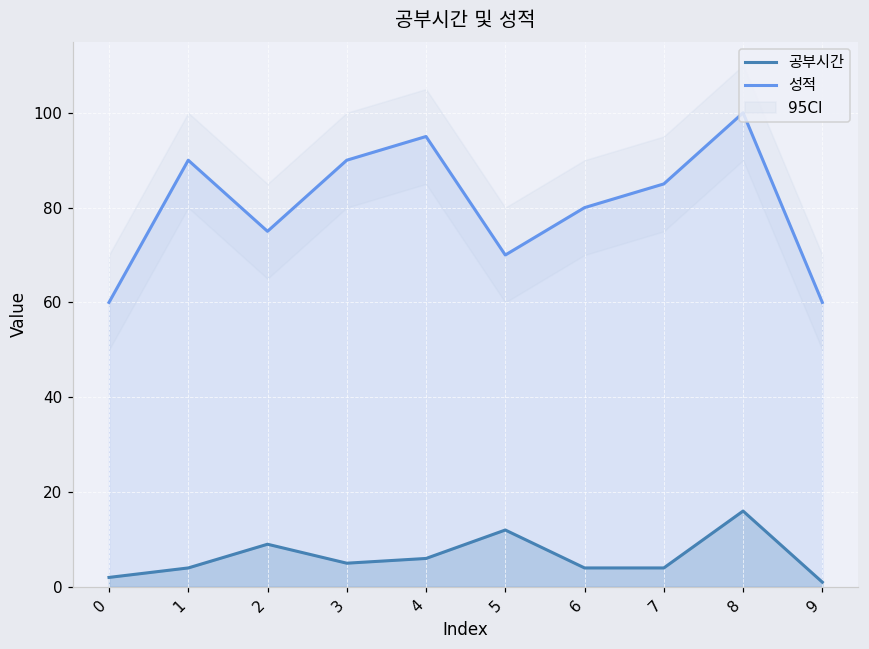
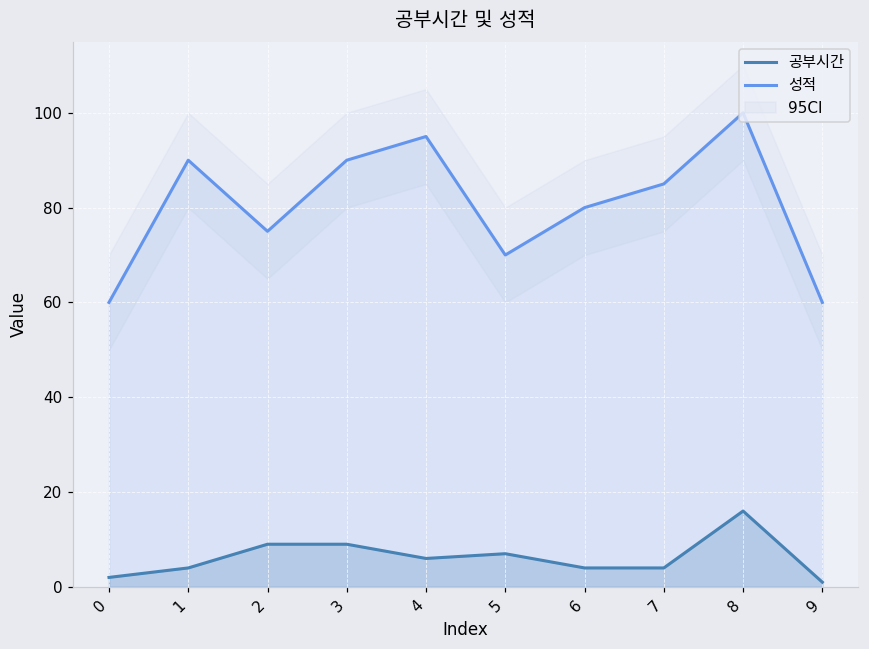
공부시간, 3: 5 -> 9
공부시간, 5: 12 -> 7
